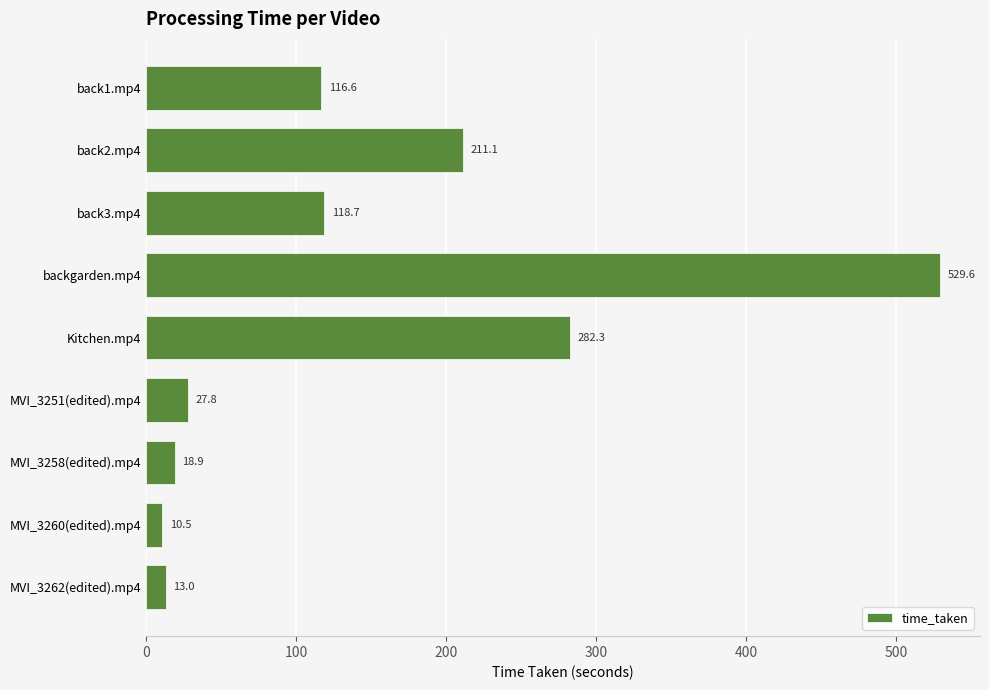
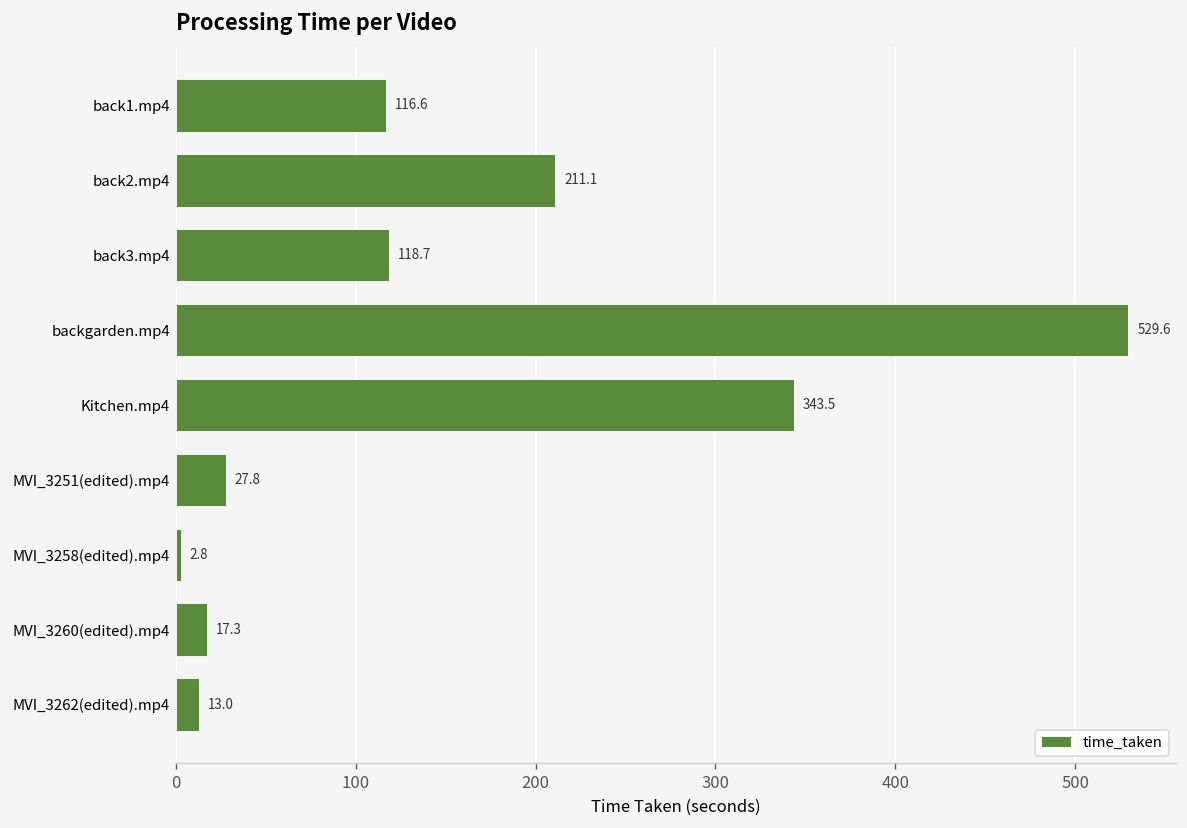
Kitchen.mp4: 282.3 -> 343.5
MVI_3258(edited).mp4: 18.9 -> 2.8
MVI_3260(edited).mp4: 10.5 -> 17.3
